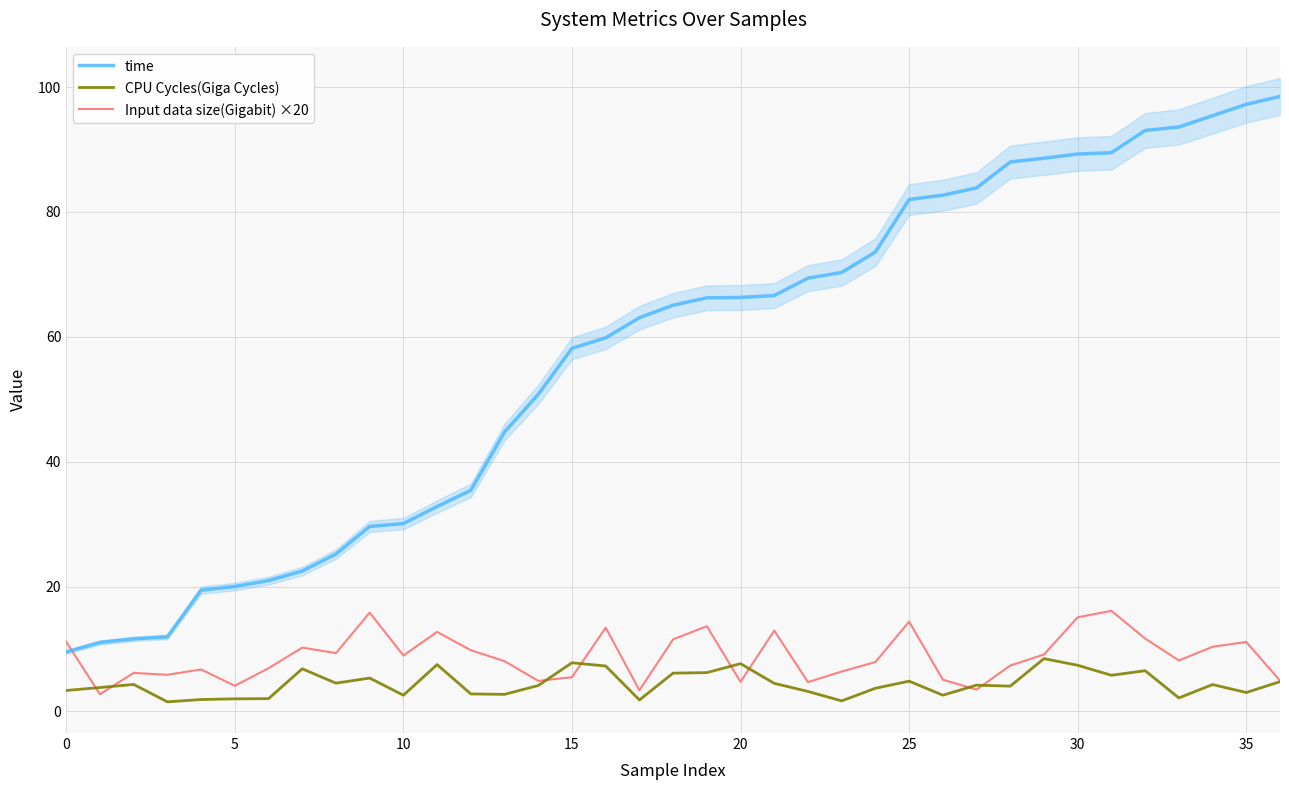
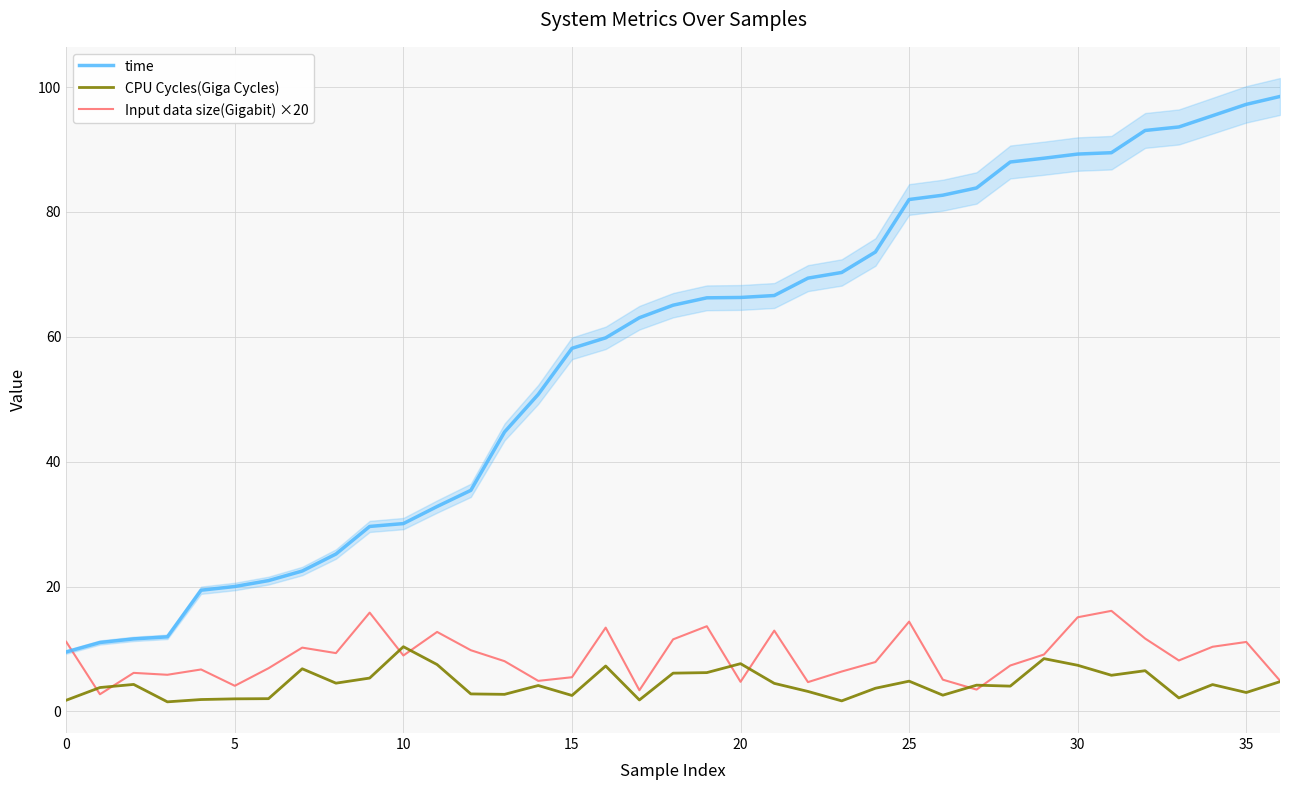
CPU Cycles(Giga Cycles), 0: 3 -> 2
CPU Cycles(Giga Cycles), 10: 3 -> 10
CPU Cycles(Giga Cycles), 15: 8 -> 3
